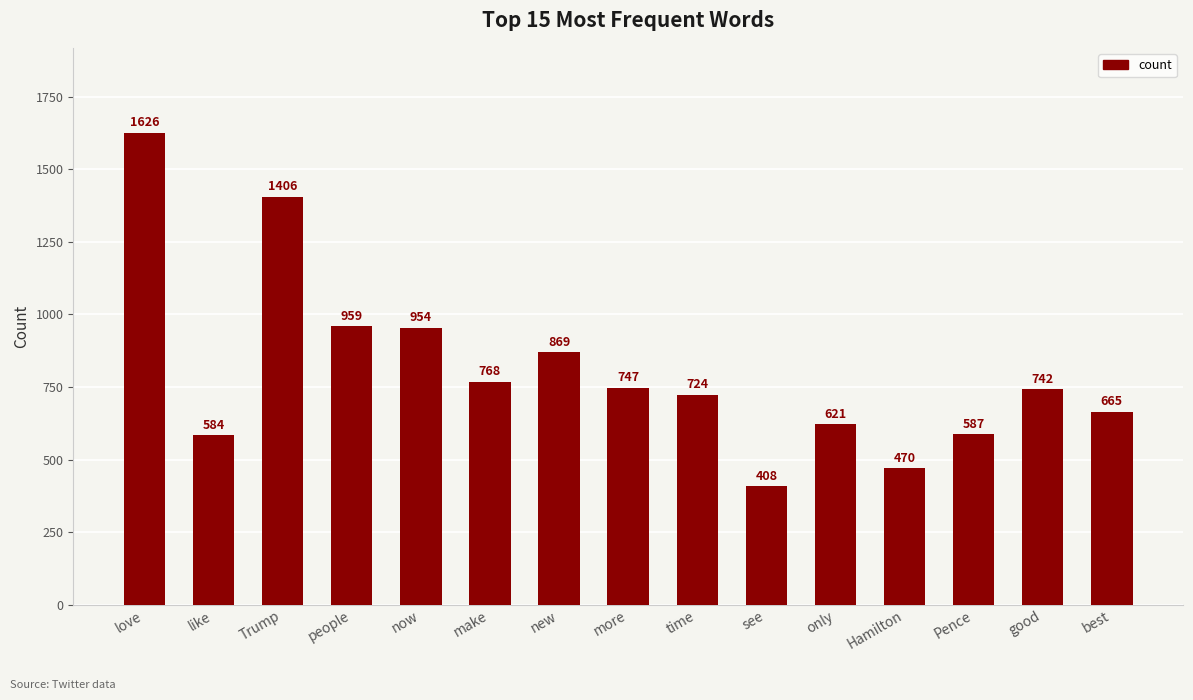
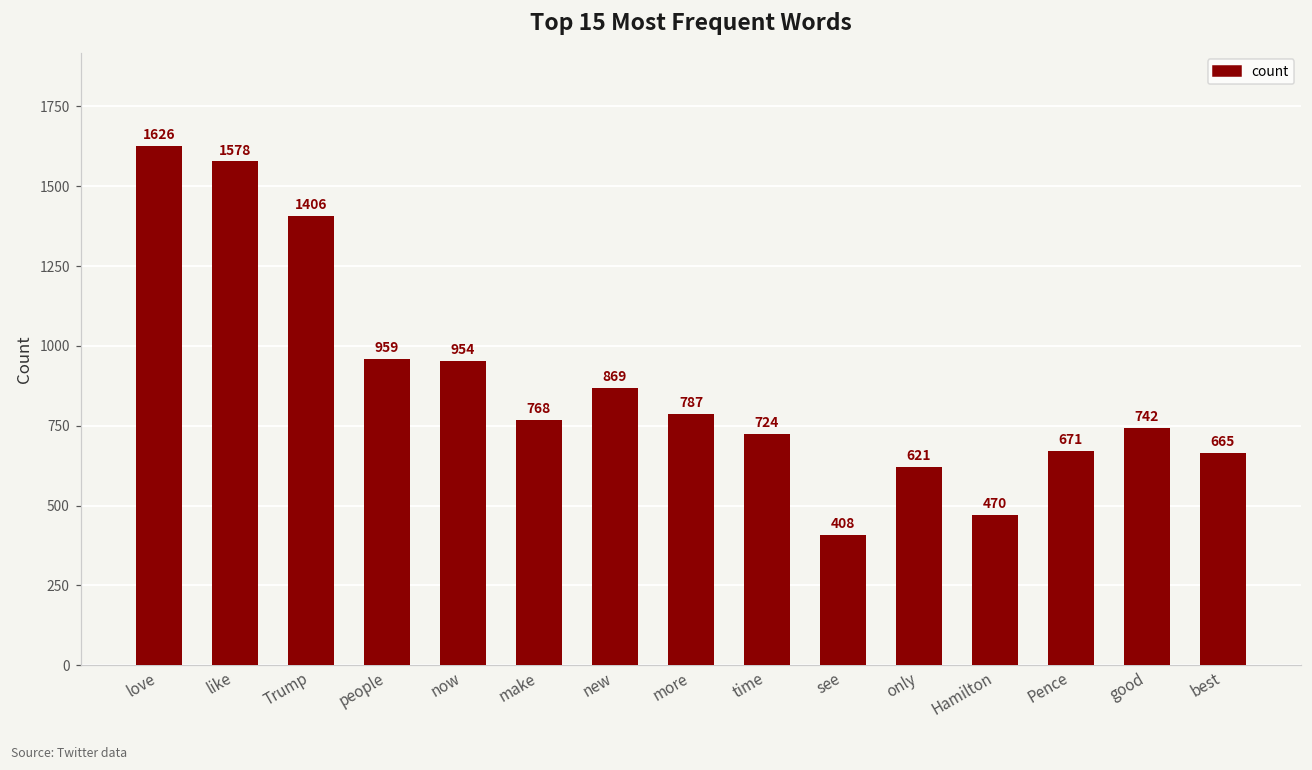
like: 584 -> 1578
more: 747 -> 787
Pence: 587 -> 671
